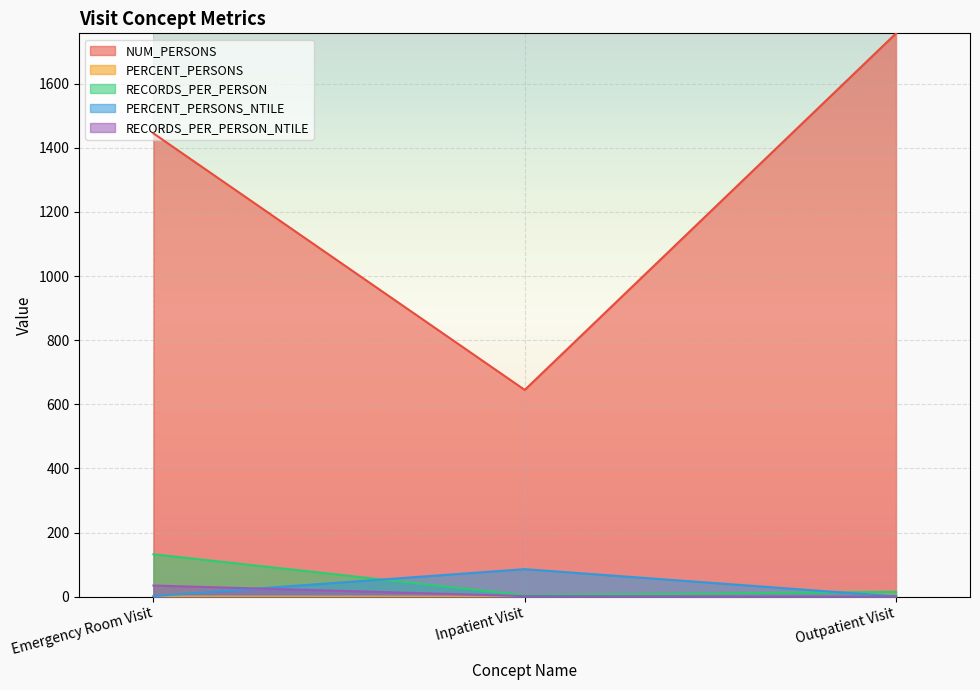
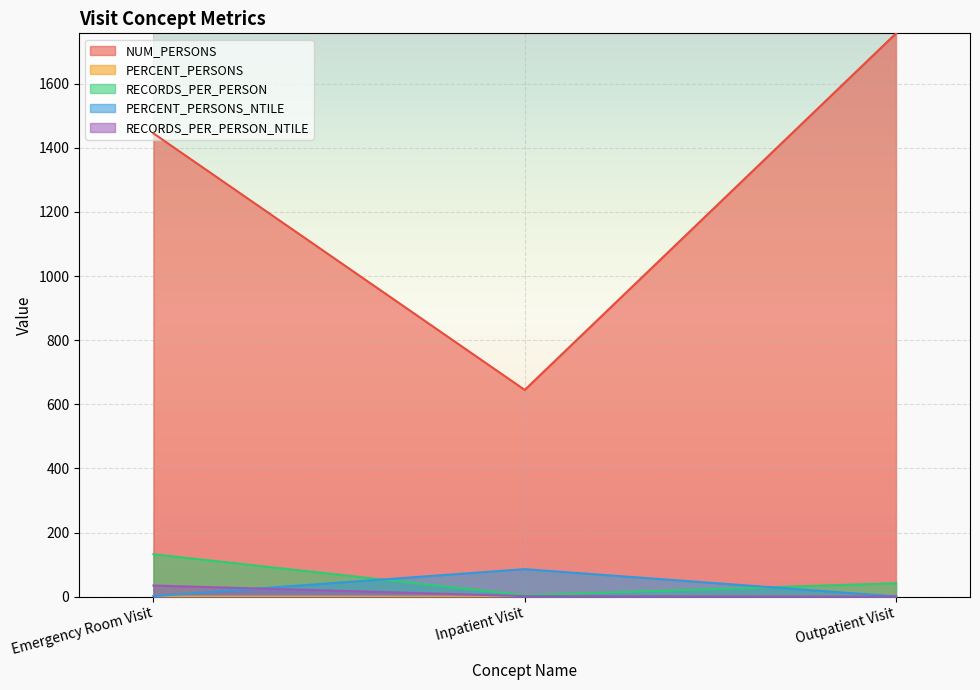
RECORDS_PER_PERSON, Outpatient Visit: 20 -> 40
